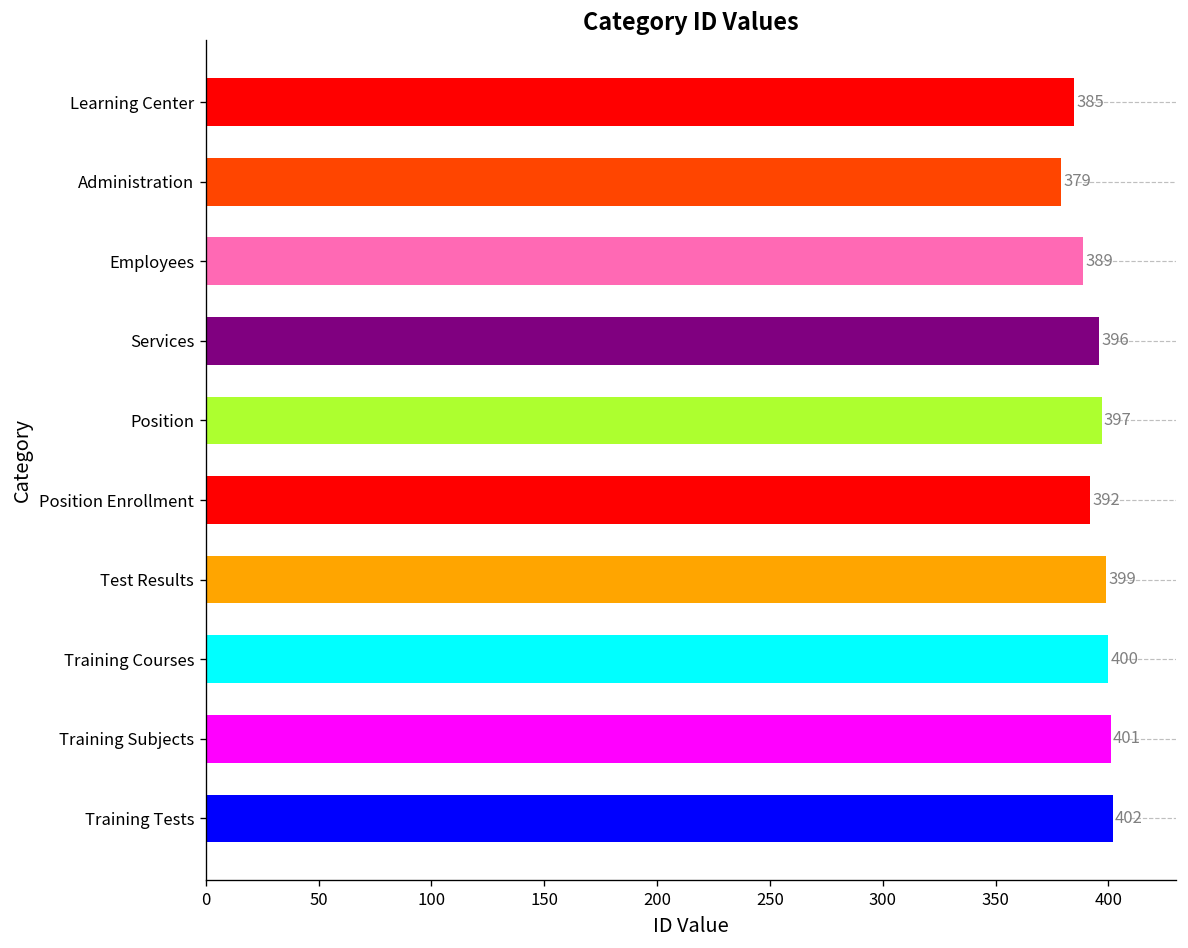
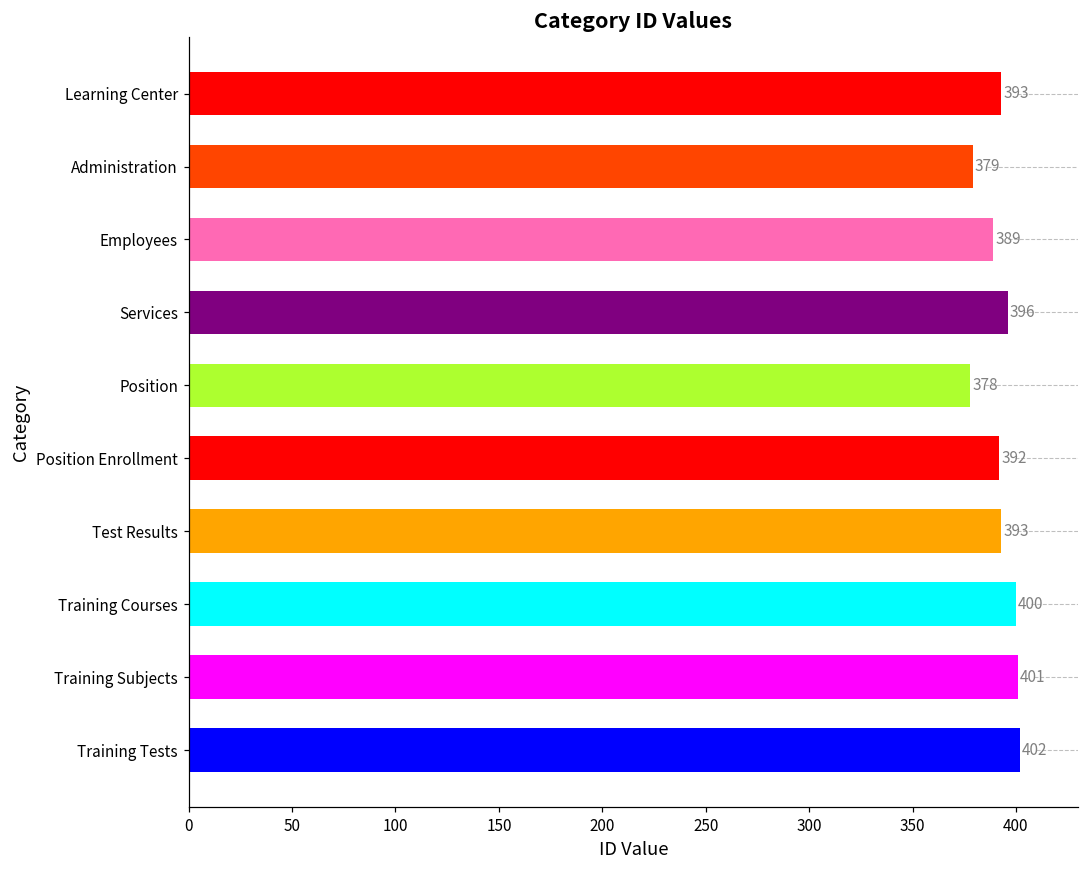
Learning Center: 385 -> 393
Position: 397 -> 378
Test Results: 399 -> 393
